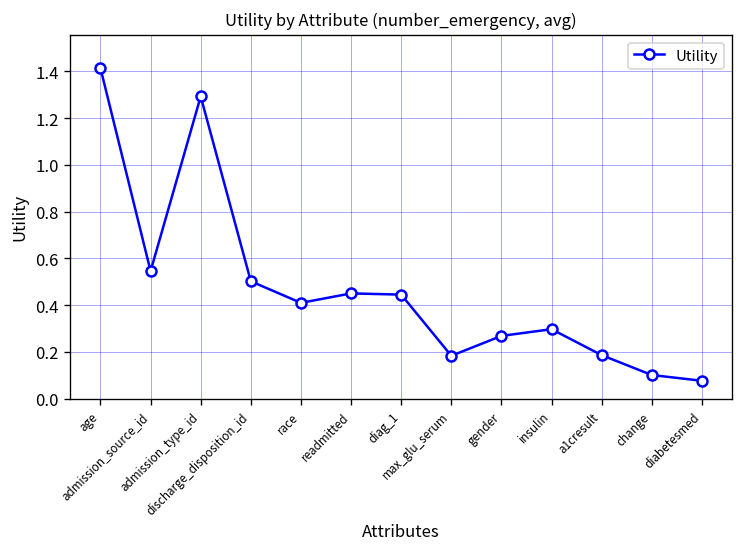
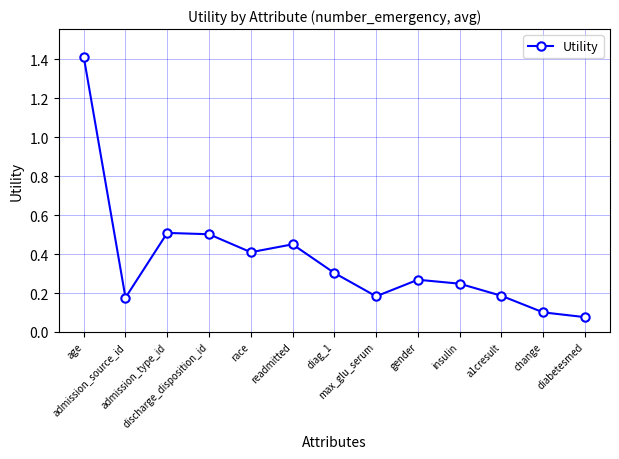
admission_source_id: 0.55 -> 0.18
admission_type_id: 1.29 -> 0.51
diag_1: 0.44 -> 0.30
insulin: 0.30 -> 0.25
